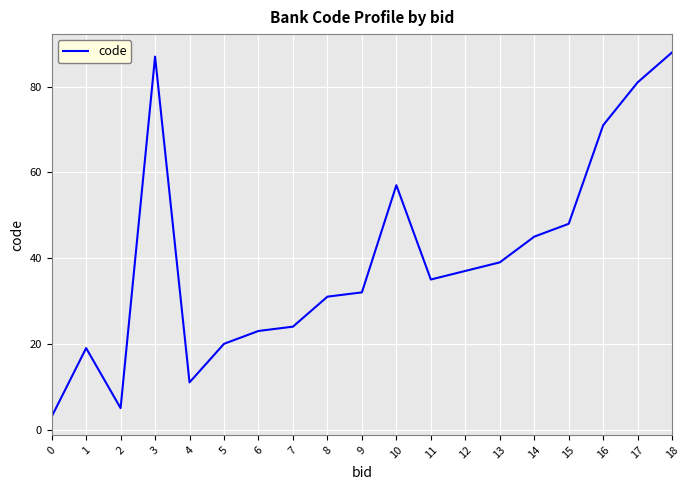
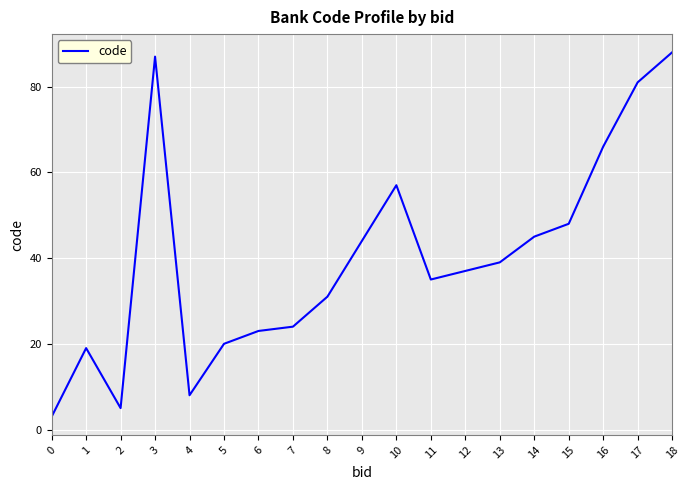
4: 11 -> 8
9: 32 -> 44
16: 71 -> 66
